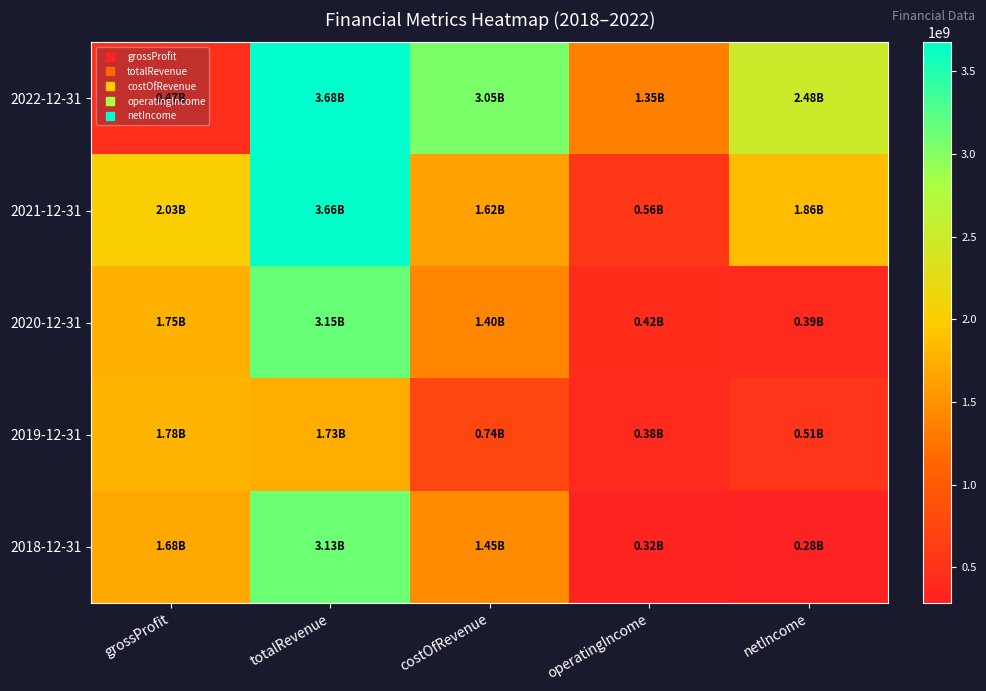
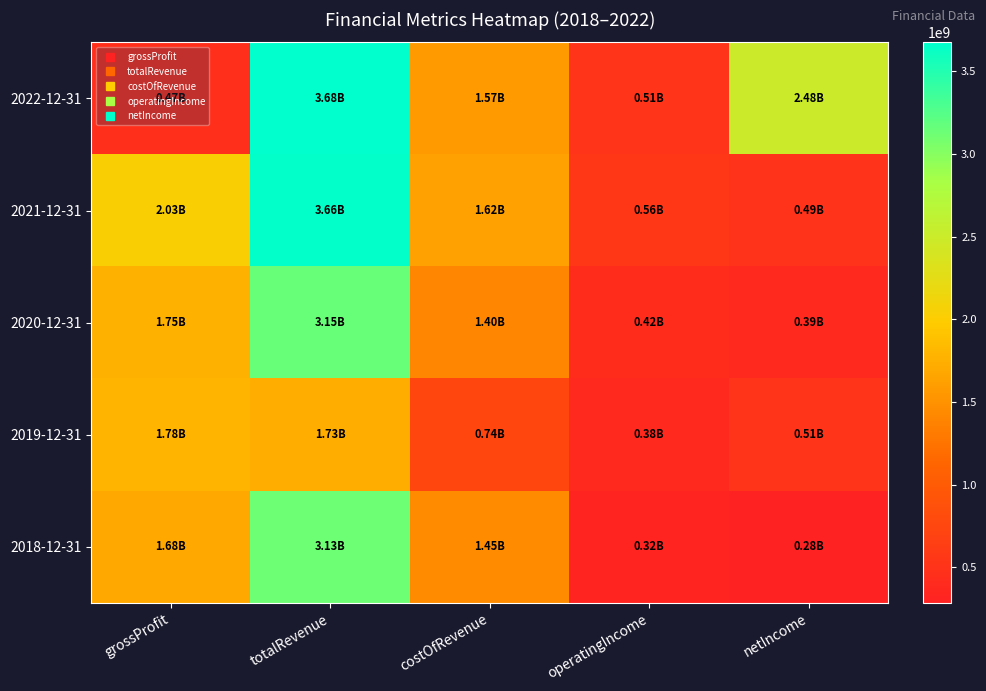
2022-12-31, costOfRevenue: 3.05B -> 1.57B
2022-12-31, operatingIncome: 1.35B -> 0.51B
2021-12-31, netIncome: 1.86B -> 0.49B
